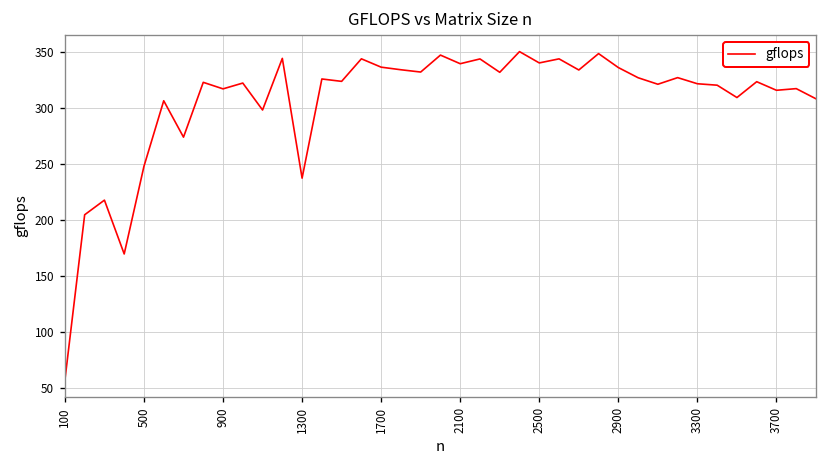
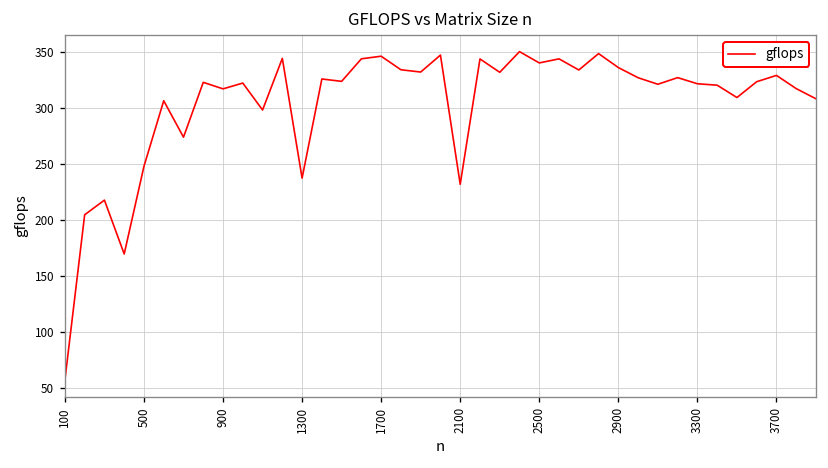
1700: 340 -> 350
2100: 340 -> 230
3700: 320 -> 330
